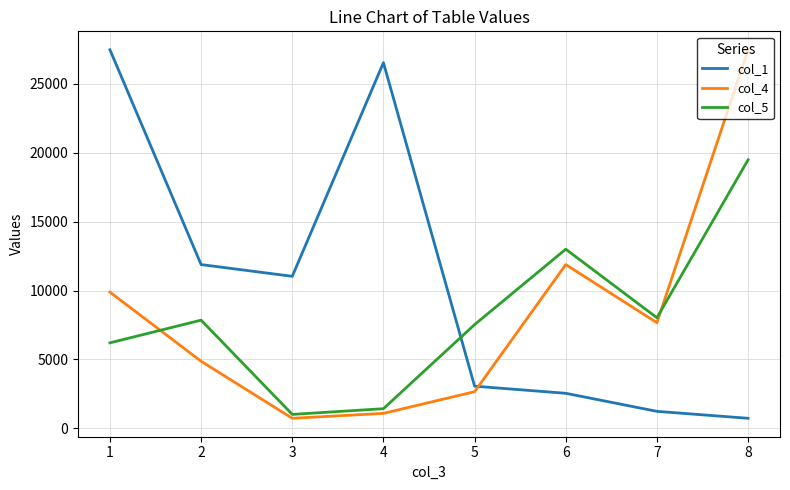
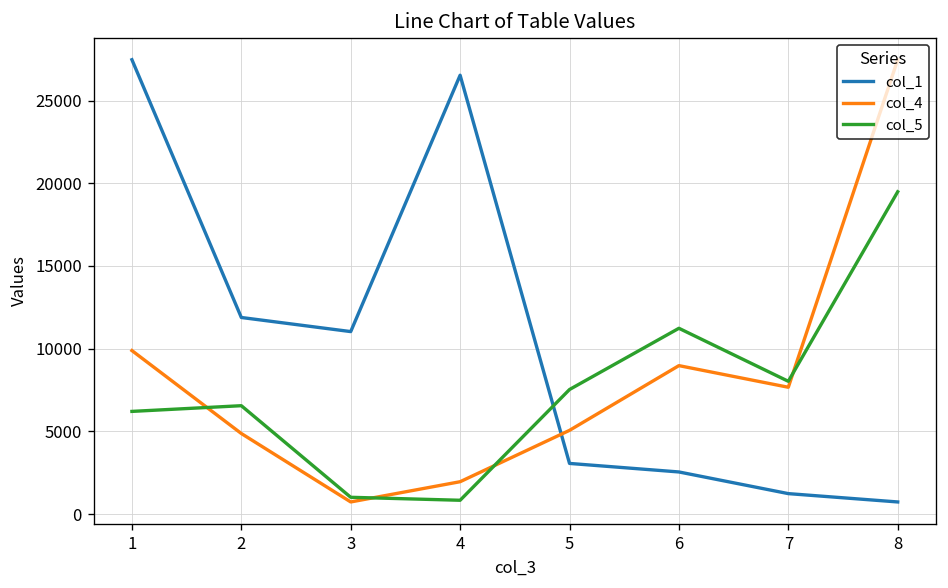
col_5, 2: 7900 -> 6600
col_4, 4: 1100 -> 2000
col_5, 4: 1400 -> 800
col_4, 5: 2700 -> 5100
col_4, 6: 11900 -> 9000
col_5, 6: 13000 -> 11200
